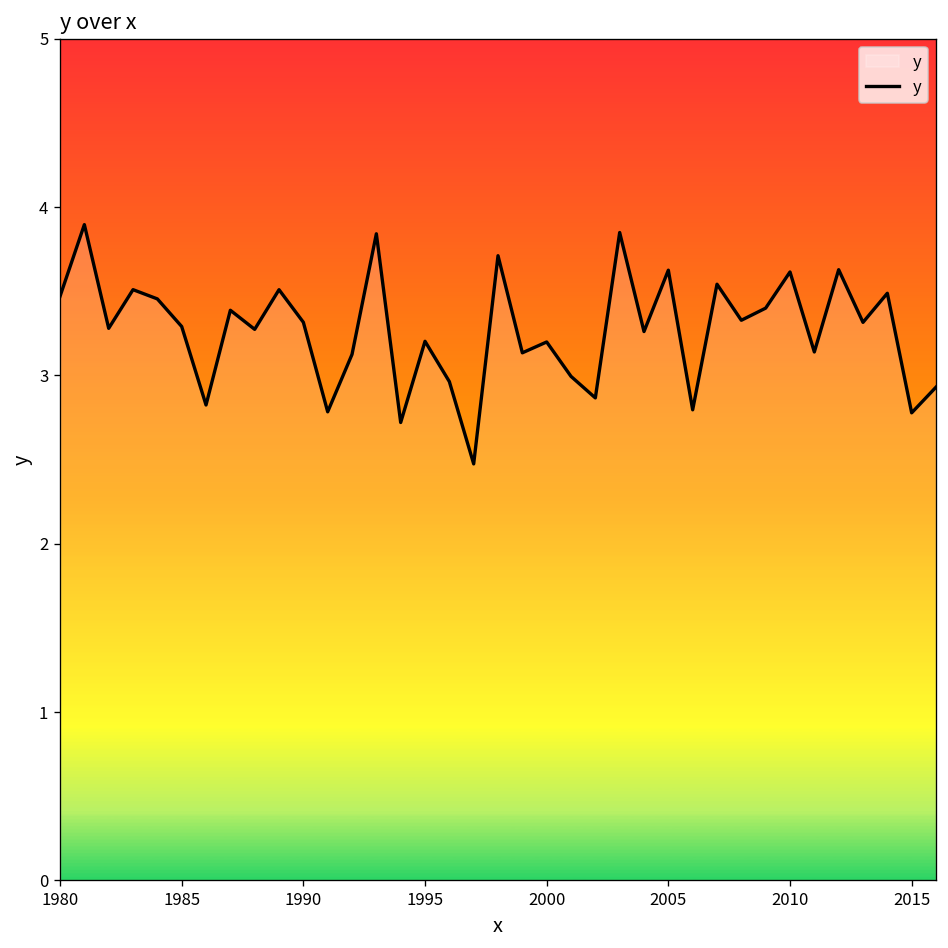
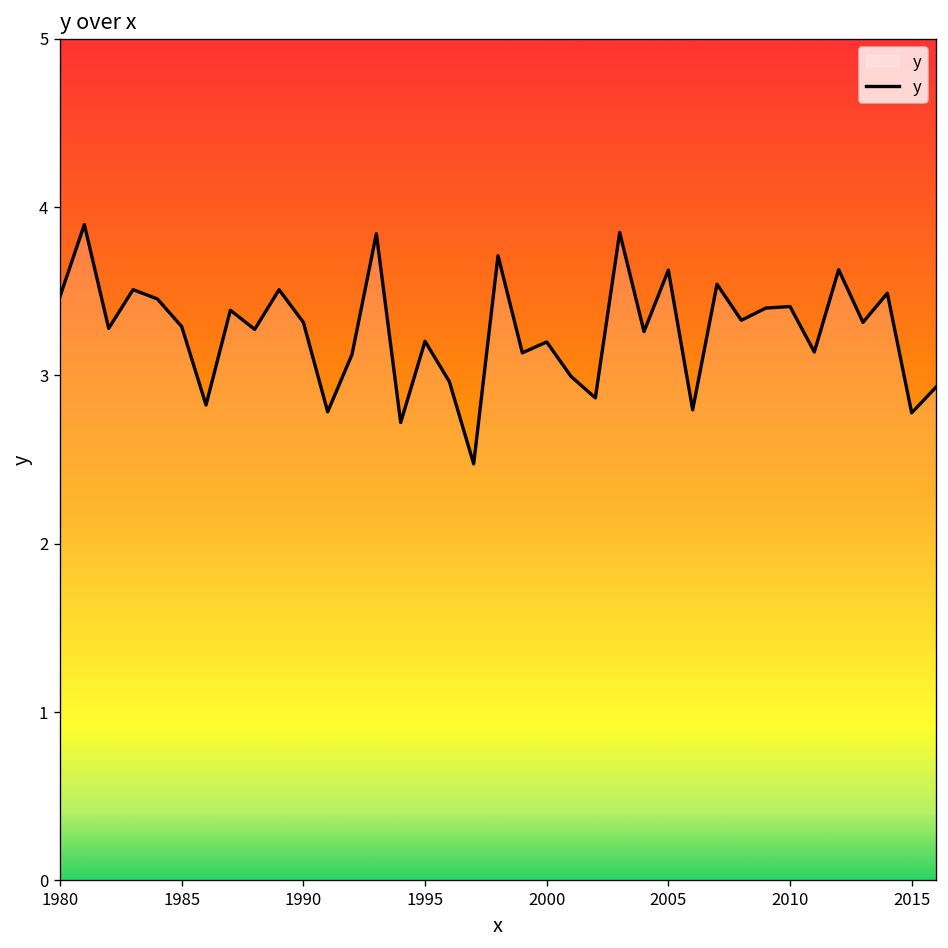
2010: 3.61 -> 3.41
